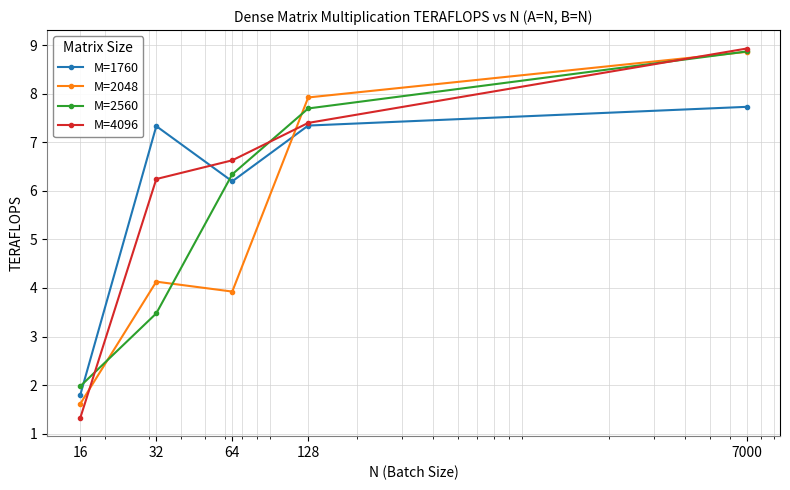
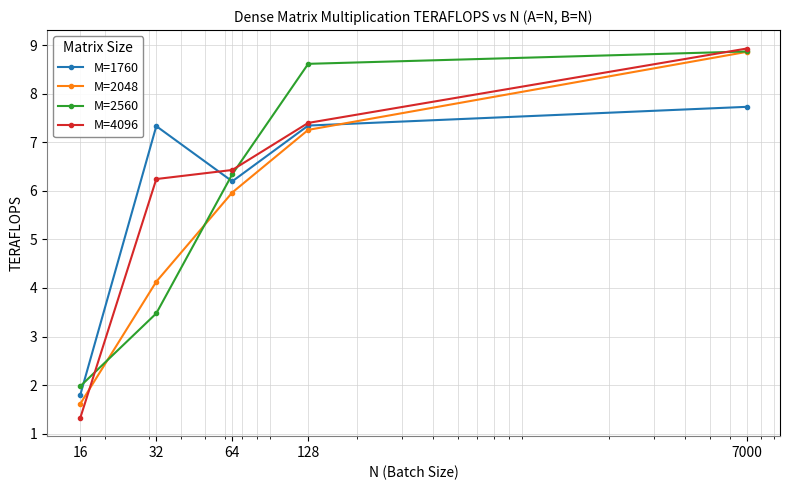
M=2048, 64: 3.9 -> 6.0
M=4096, 64: 6.6 -> 6.4
M=2048, 128: 7.9 -> 7.3
M=2560, 128: 7.7 -> 8.6
